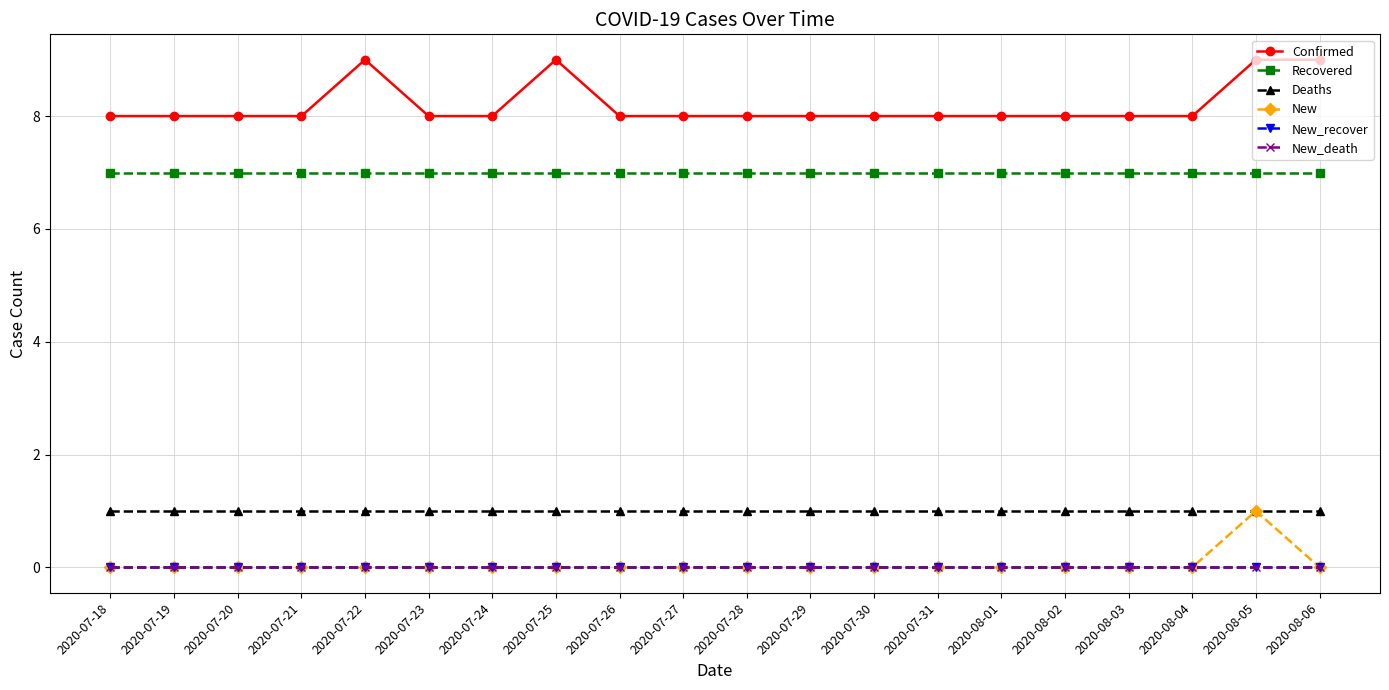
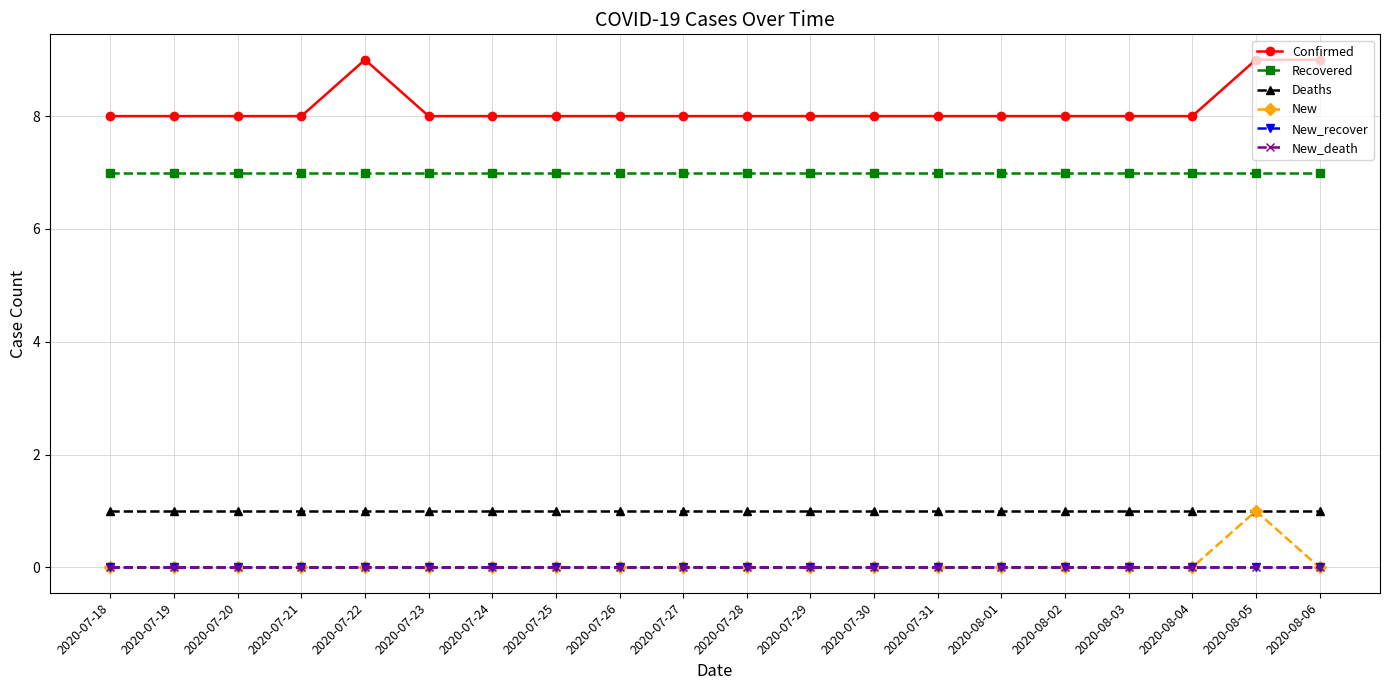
Confirmed, 2020-07-25: 9 -> 8
